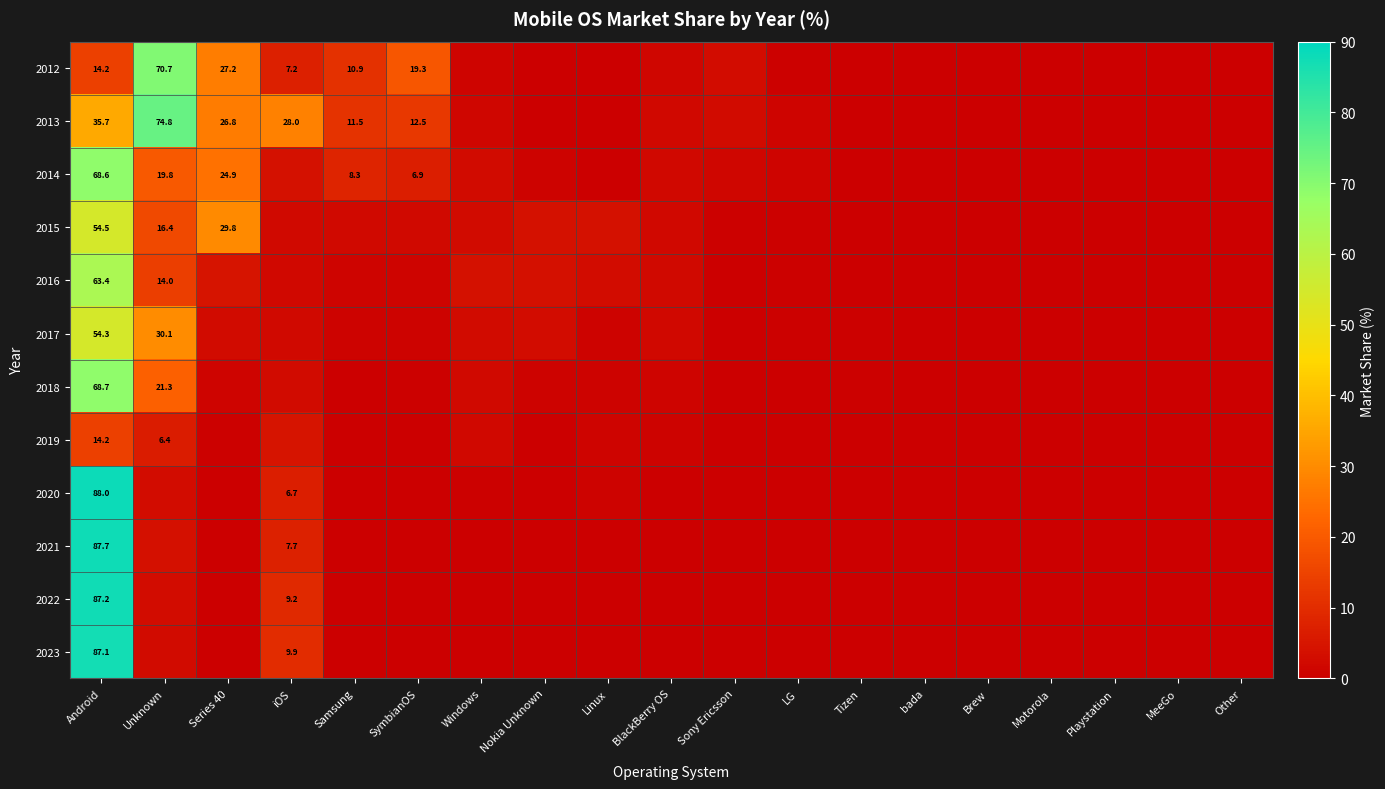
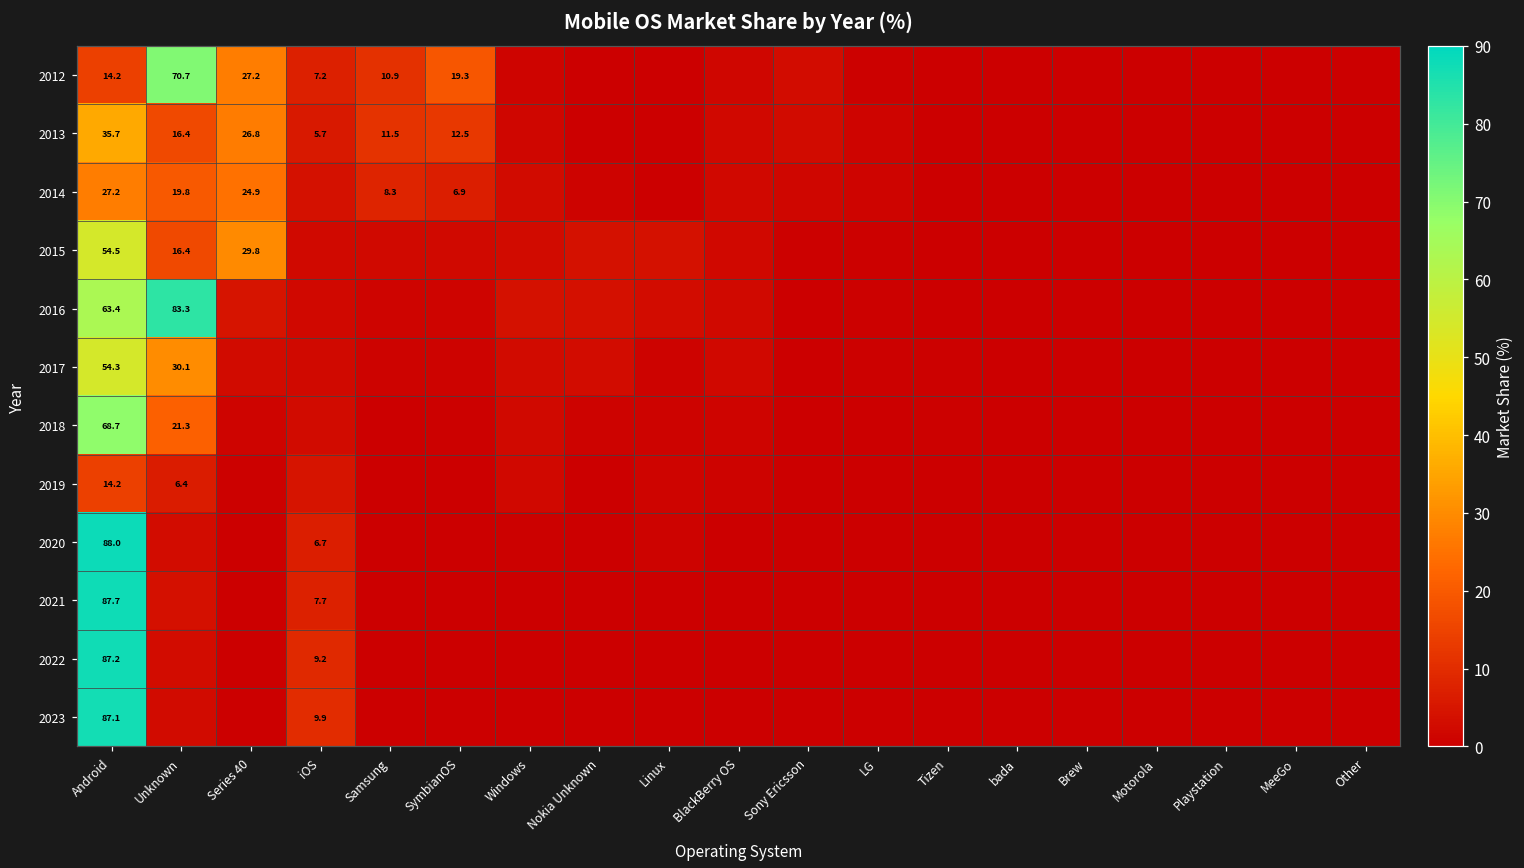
2013, Unknown: 74.8 -> 16.4
2013, iOS: 28.0 -> 5.7
2014, Android: 68.6 -> 27.2
2016, Unknown: 14.0 -> 83.3
